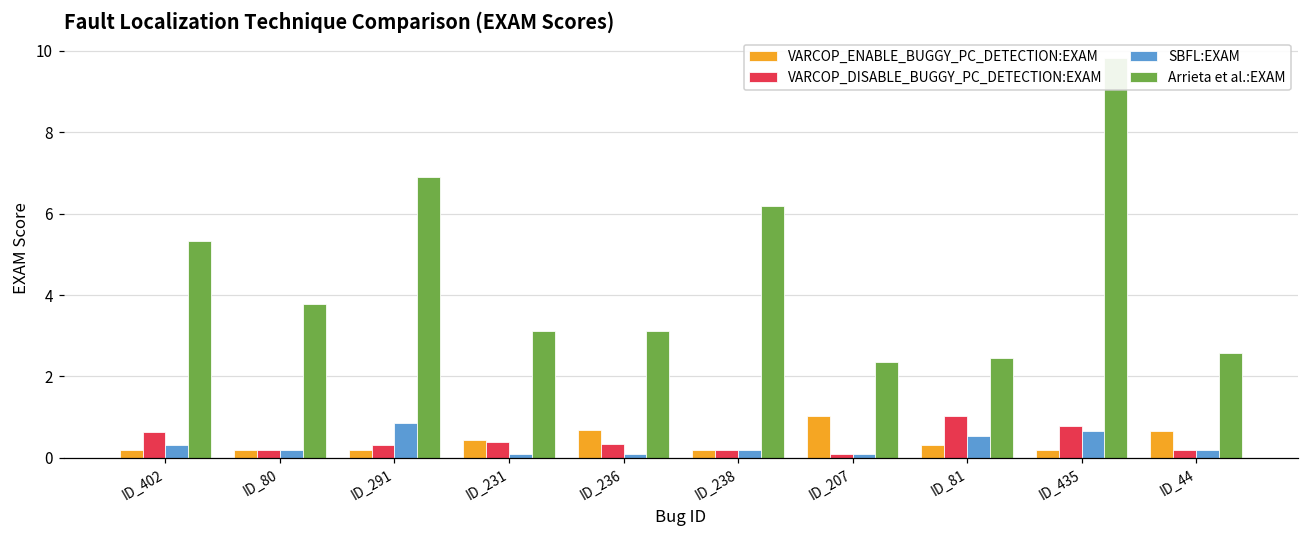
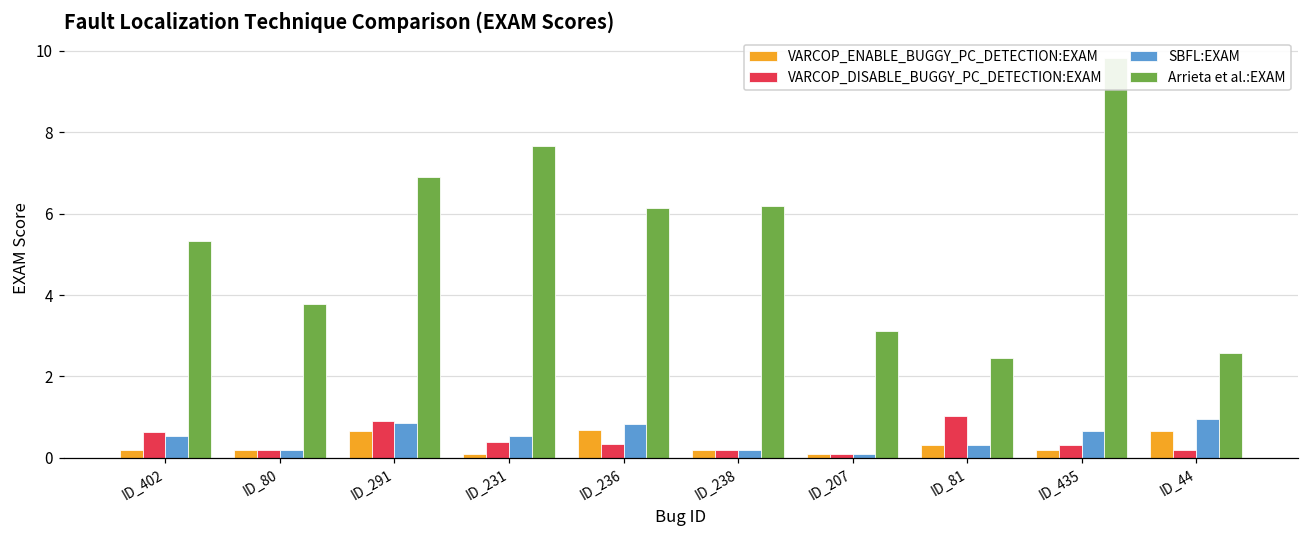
SBFL:EXAM, ID_402: 0.3 -> 0.5
VARCOP_ENABLE_BUGGY_PC_DETECTION:EXAM, ID_291: 0.2 -> 0.7
VARCOP_DISABLE_BUGGY_PC_DETECTION:EXAM, ID_291: 0.3 -> 0.9
VARCOP_ENABLE_BUGGY_PC_DETECTION:EXAM, ID_231: 0.4 -> 0.1
SBFL:EXAM, ID_231: 0.1 -> 0.5
Arrieta et al.:EXAM, ID_231: 3.1 -> 7.7
SBFL:EXAM, ID_236: 0.1 -> 0.8
Arrieta et al.:EXAM, ID_236: 3.1 -> 6.1
VARCOP_ENABLE_BUGGY_PC_DETECTION:EXAM, ID_207: 1.0 -> 0.1
Arrieta et al.:EXAM, ID_207: 2.4 -> 3.1
SBFL:EXAM, ID_81: 0.5 -> 0.3
VARCOP_DISABLE_BUGGY_PC_DETECTION:EXAM, ID_435: 0.8 -> 0.3
SBFL:EXAM, ID_44: 0.2 -> 1.0
